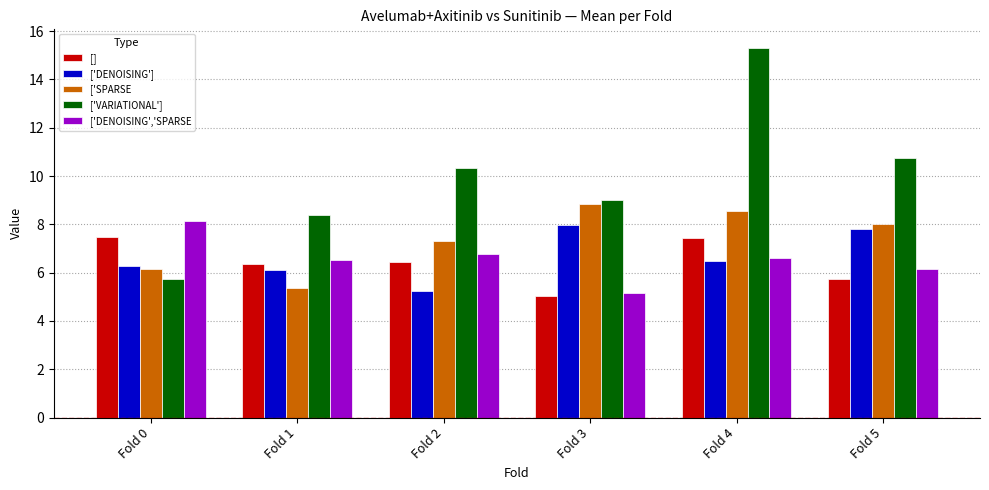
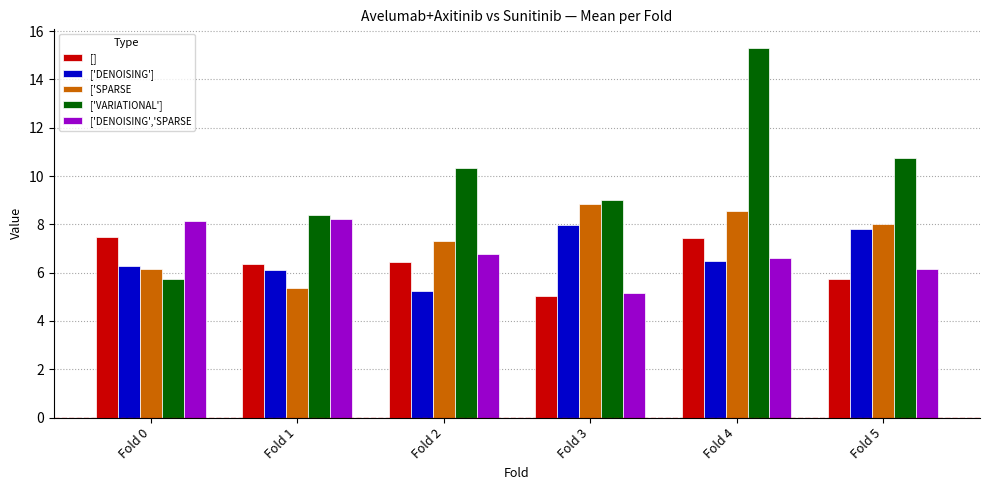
['DENOISING','SPARSE, Fold 1: 6.5 -> 8.2
